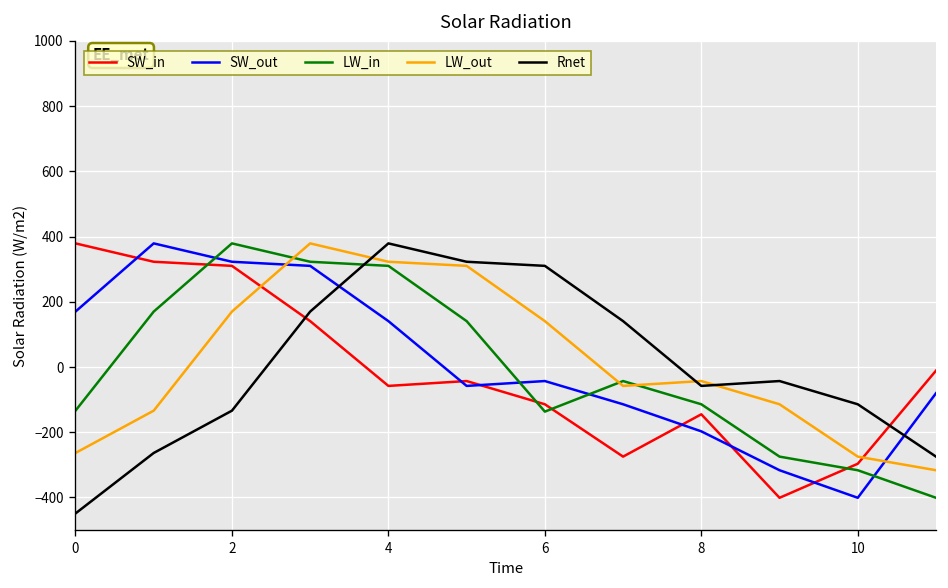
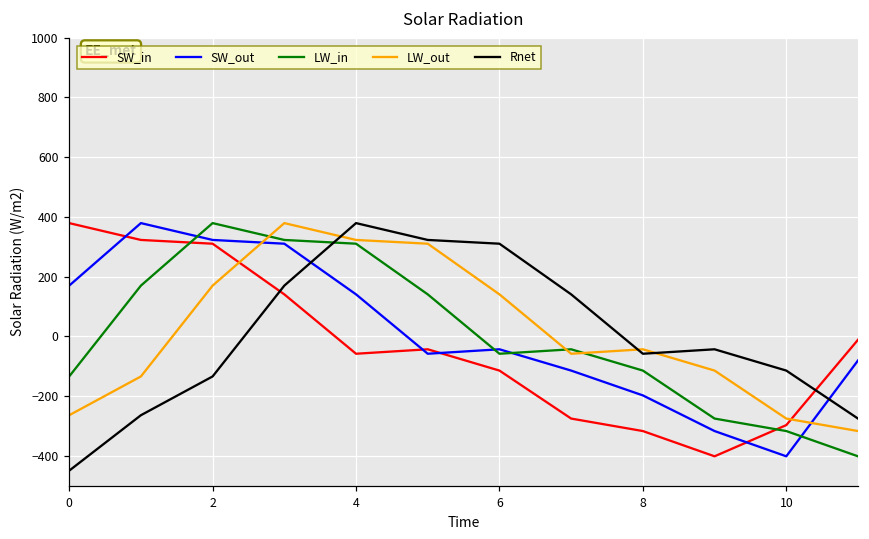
LW_in, 6: -140 -> -60
SW_in, 8: -140 -> -320
